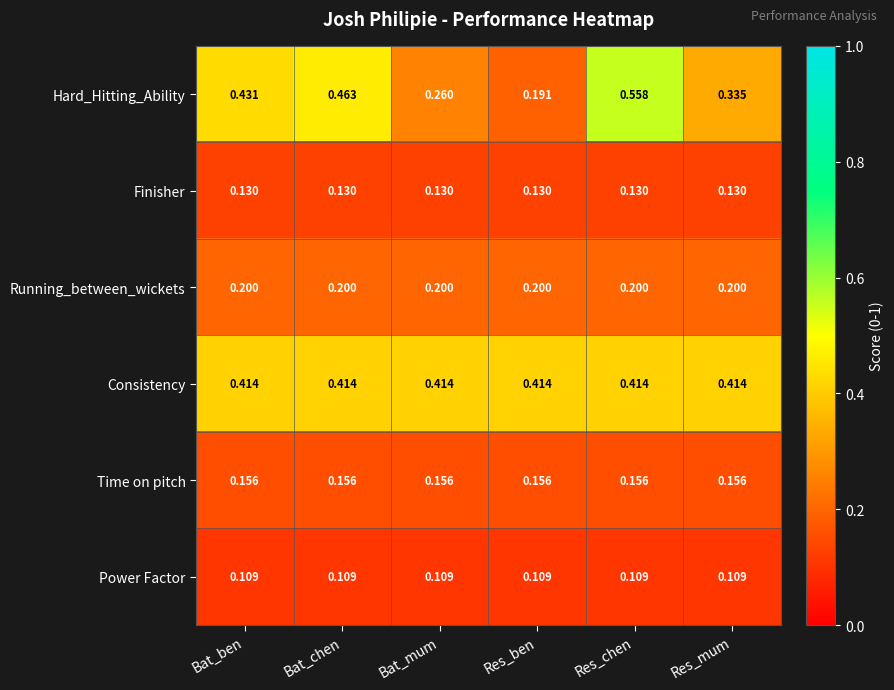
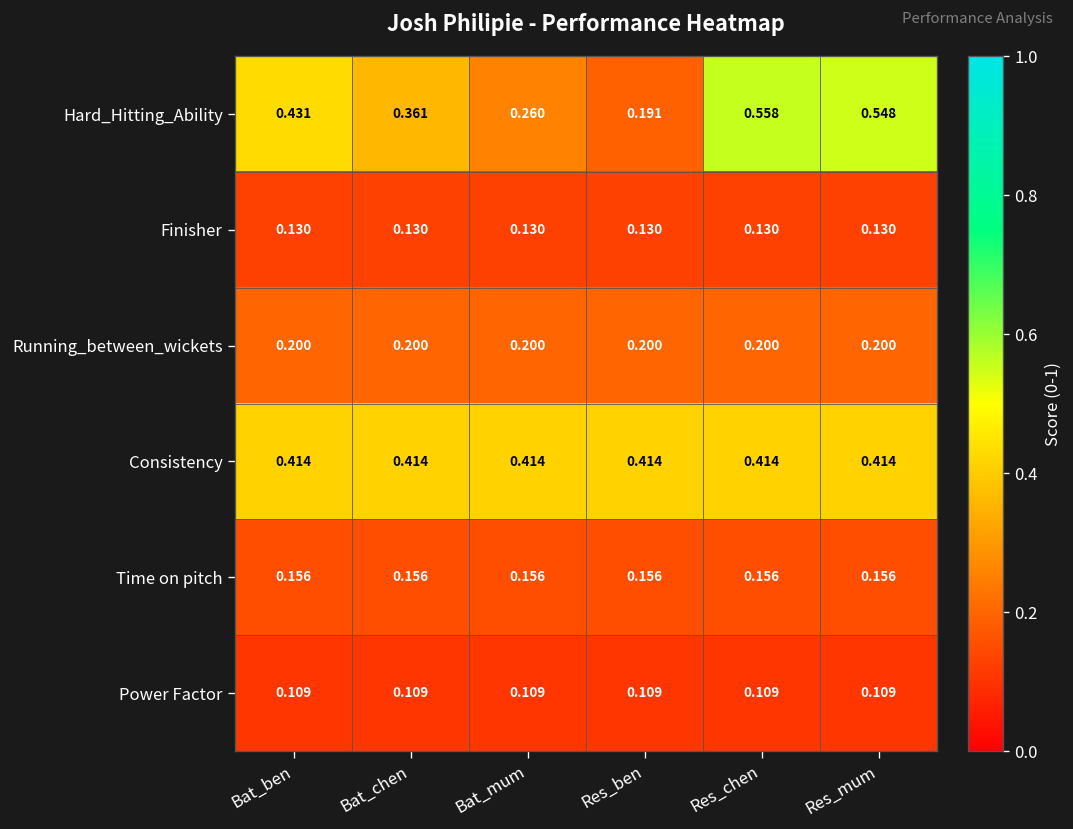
Hard_Hitting_Ability, Bat_chen: 0.463 -> 0.361
Hard_Hitting_Ability, Res_mum: 0.335 -> 0.548
